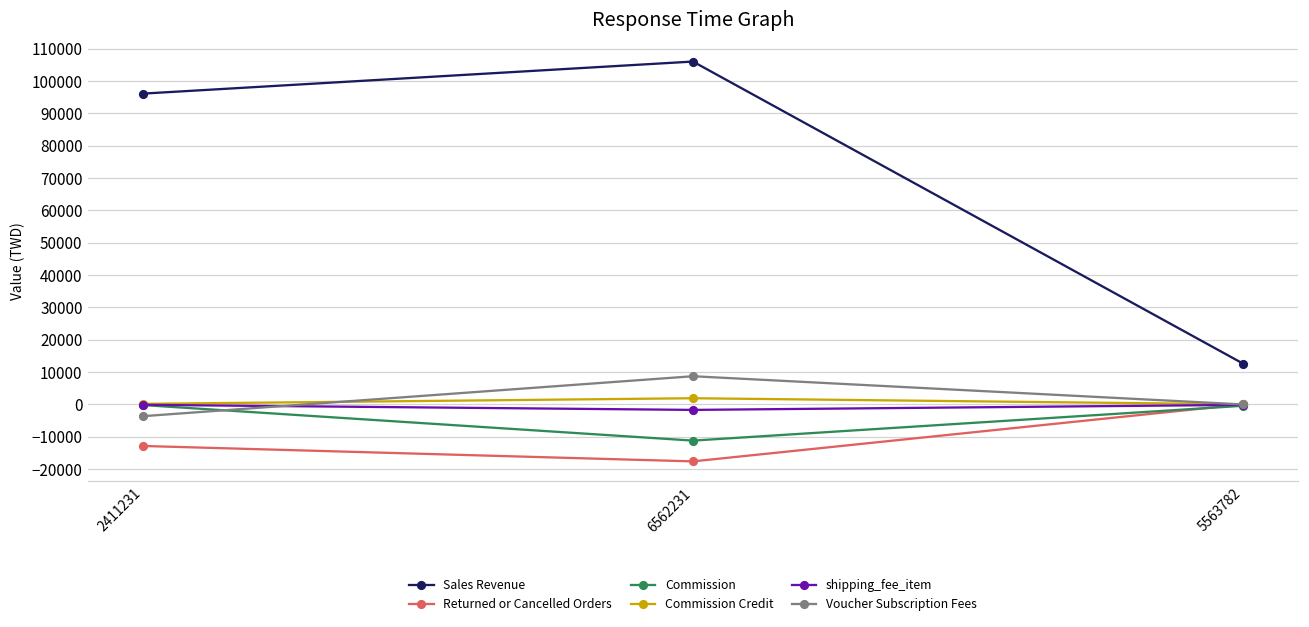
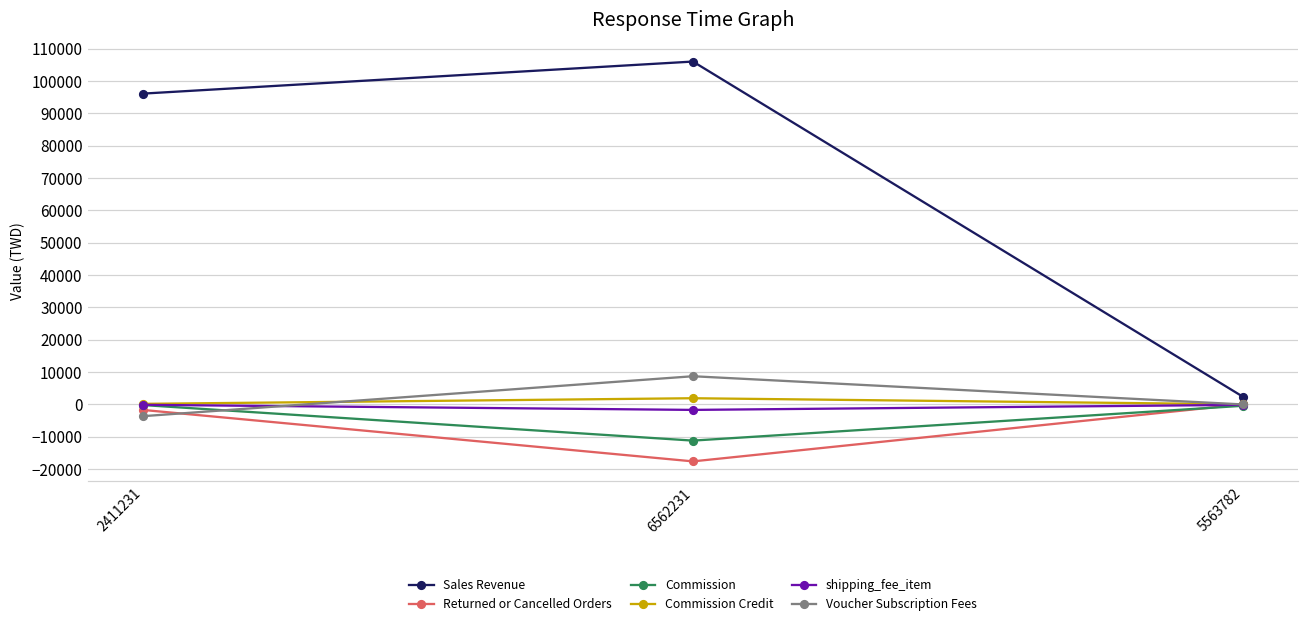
Returned or Cancelled Orders, 2411231: -13000 -> -2000
Sales Revenue, 5563782: 13000 -> 2000
